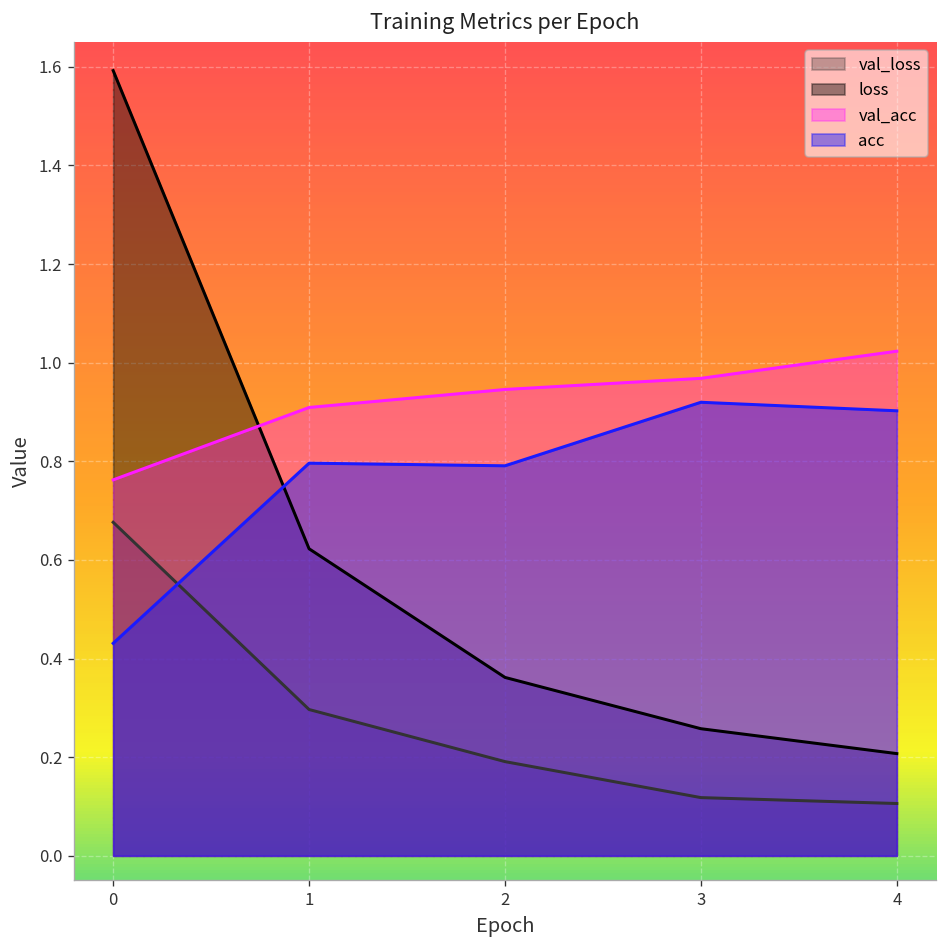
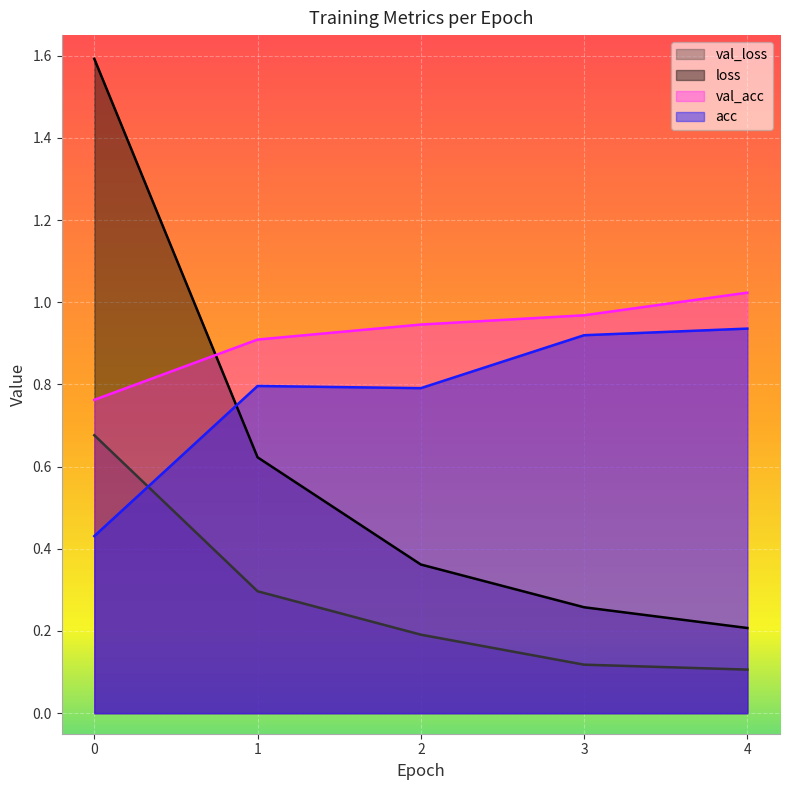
acc, 4: 0.90 -> 0.94
